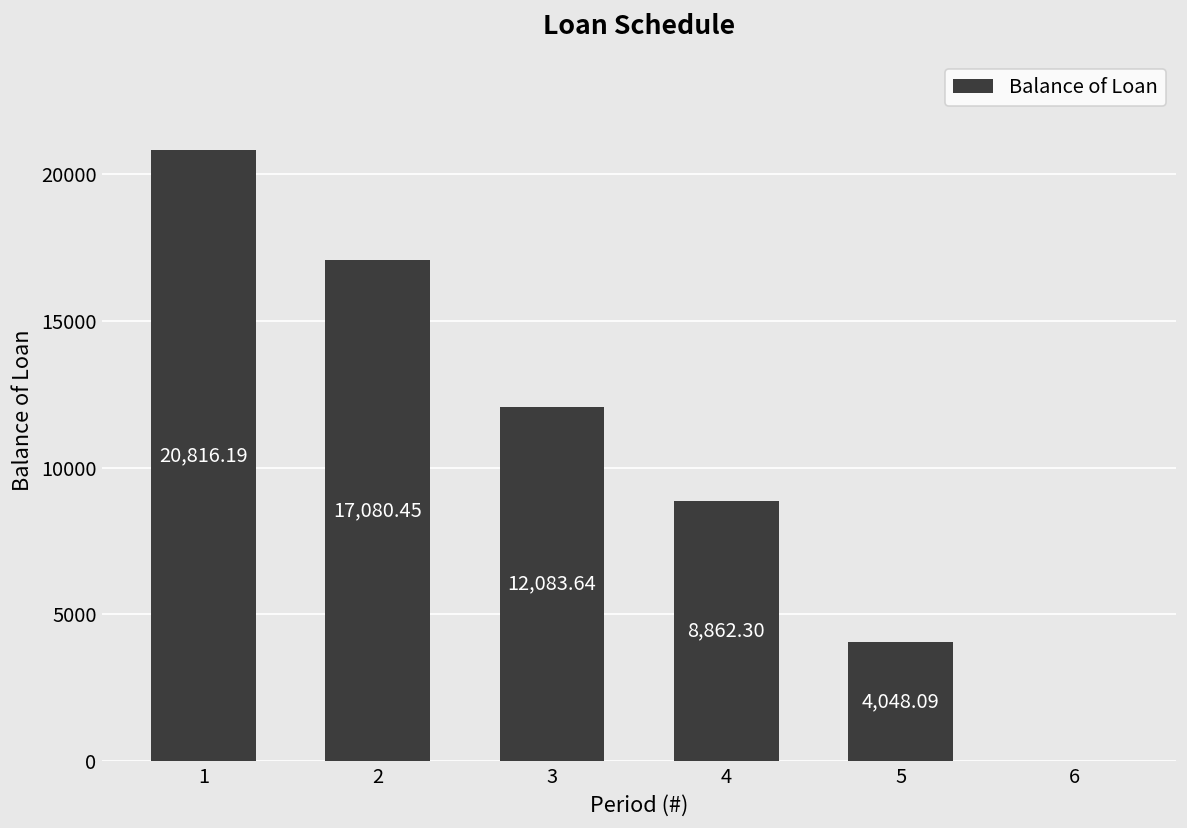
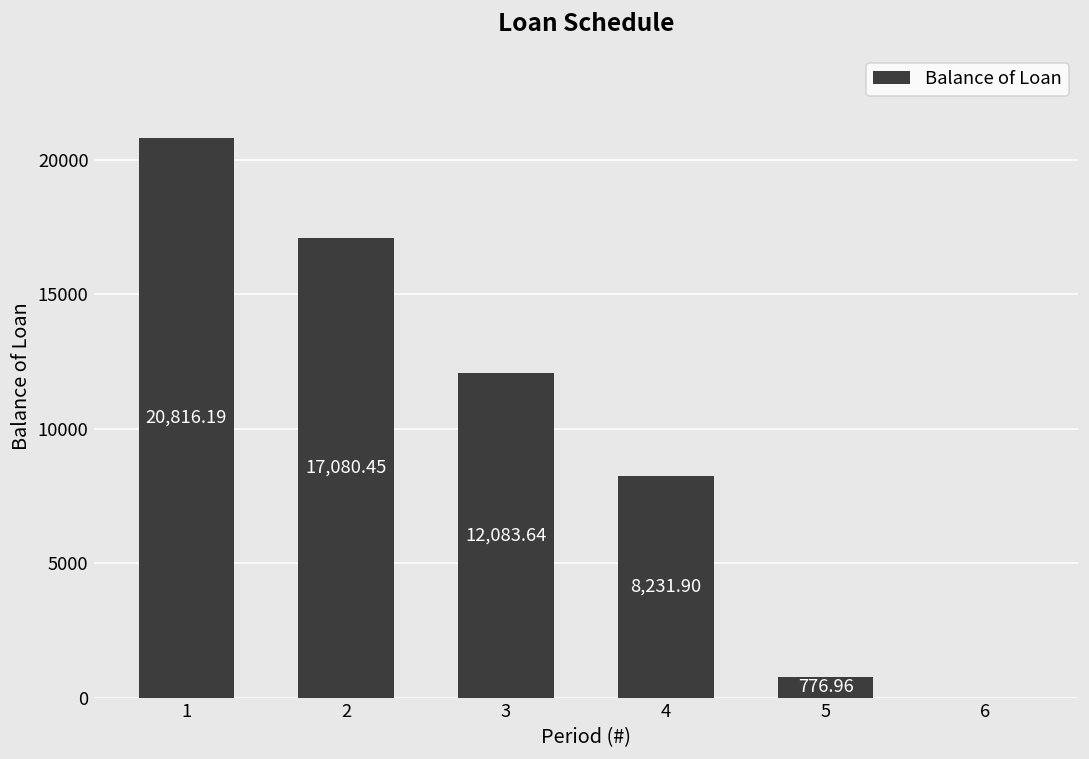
4: 8,862.30 -> 8,231.90
5: 4,048.09 -> 776.96
